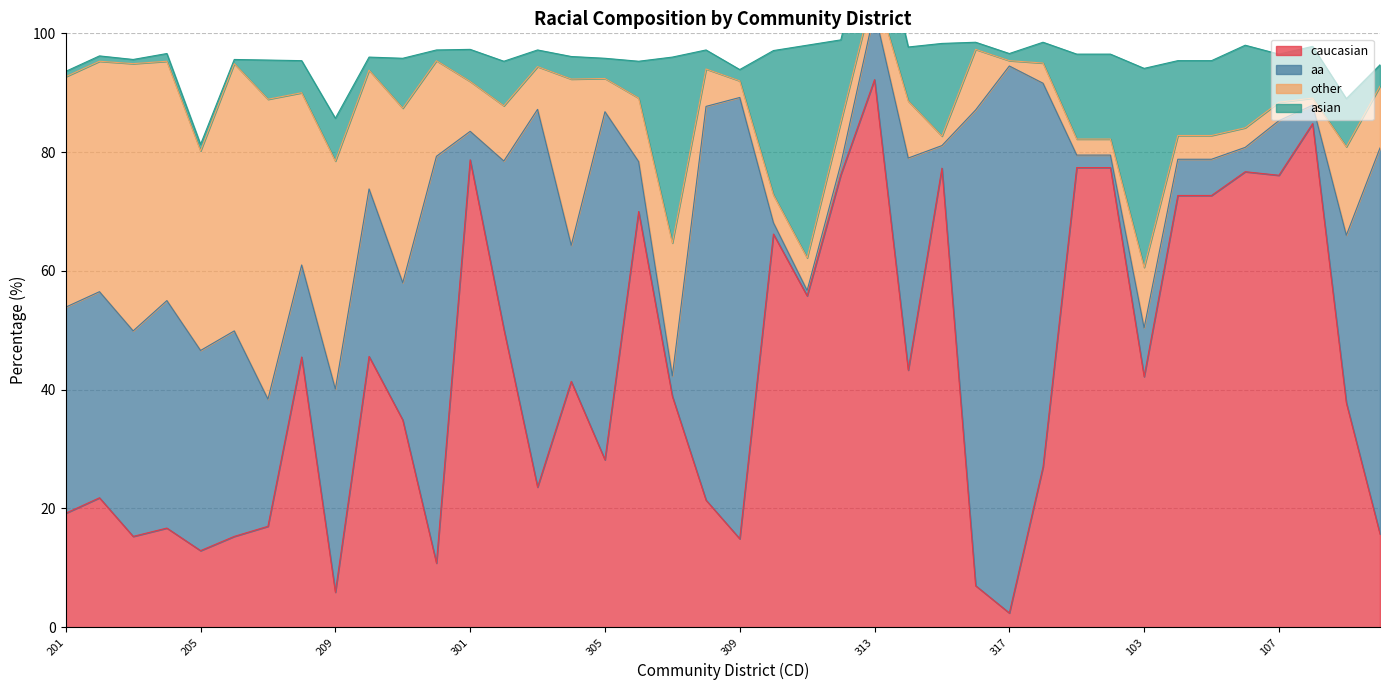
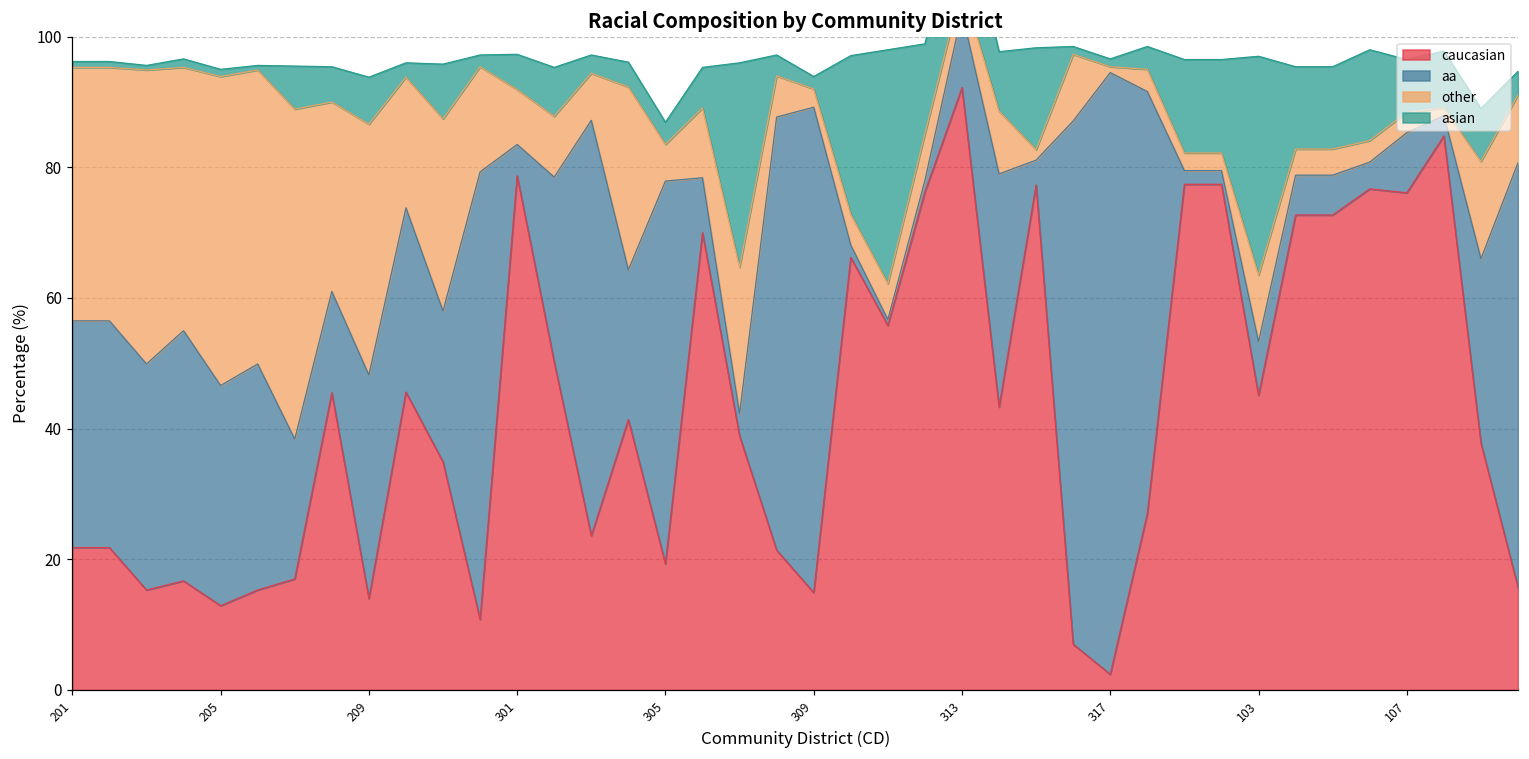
caucasian, 201: 19 -> 22
other, 205: 34 -> 47
caucasian, 209: 6 -> 14
caucasian, 305: 28 -> 19
caucasian, 103: 42 -> 45
